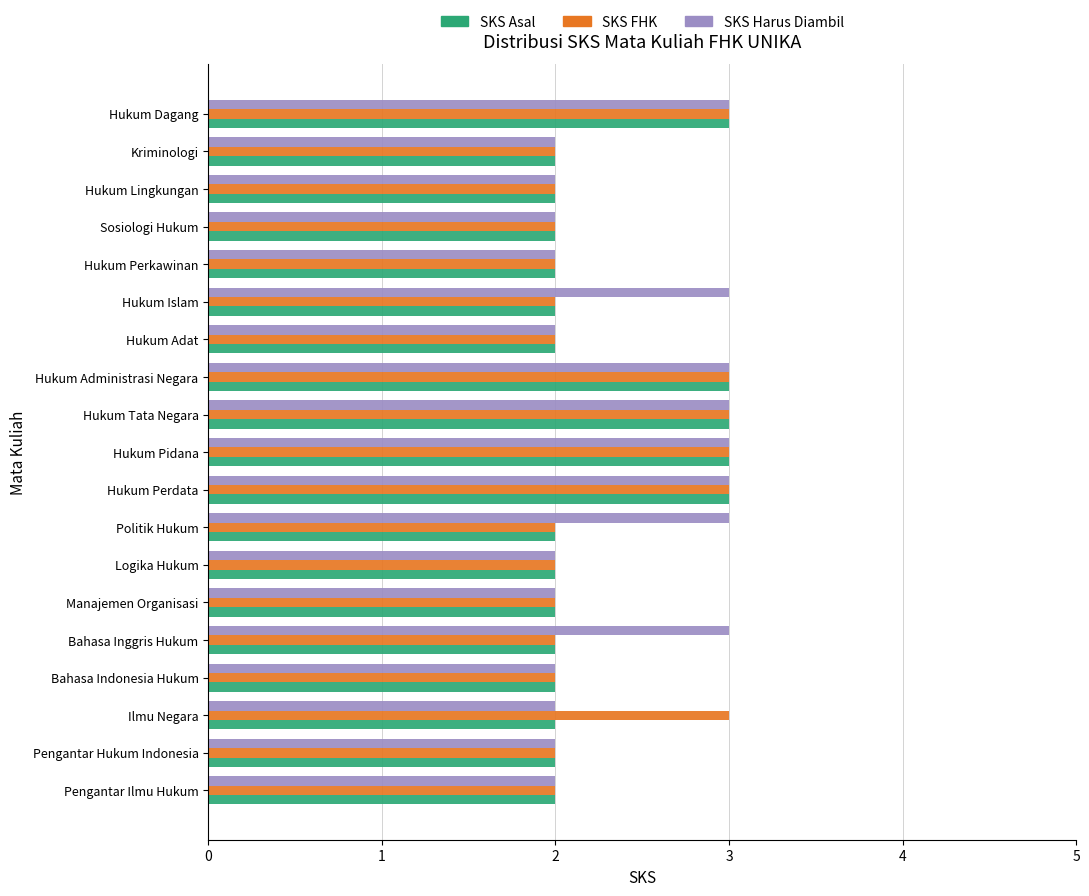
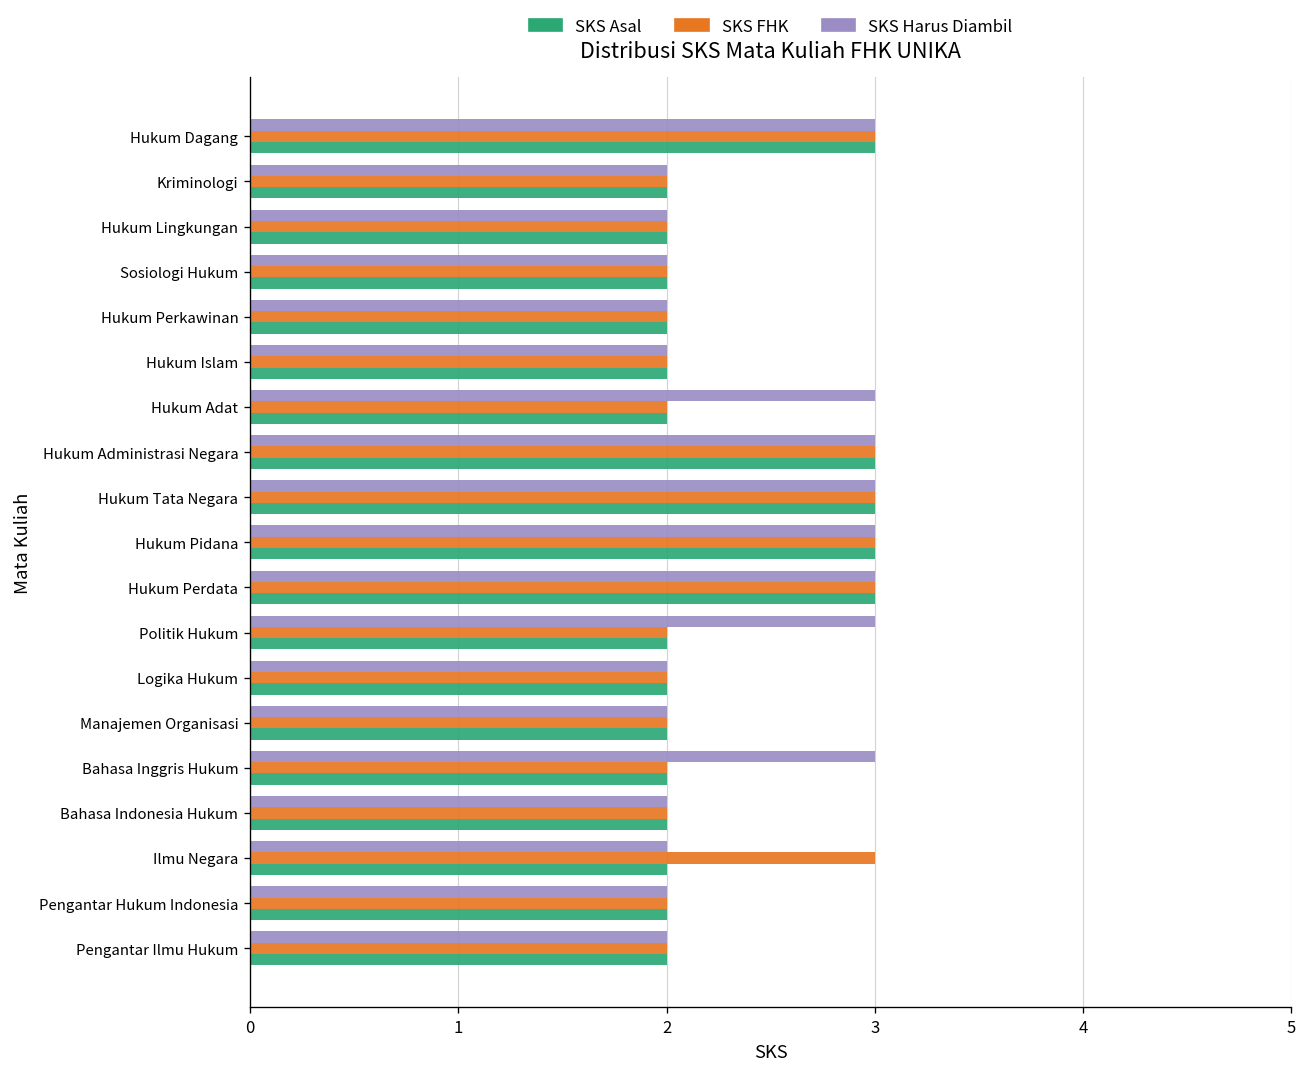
SKS Harus Diambil, Hukum Islam: 3 -> 2
SKS Harus Diambil, Hukum Adat: 2 -> 3
